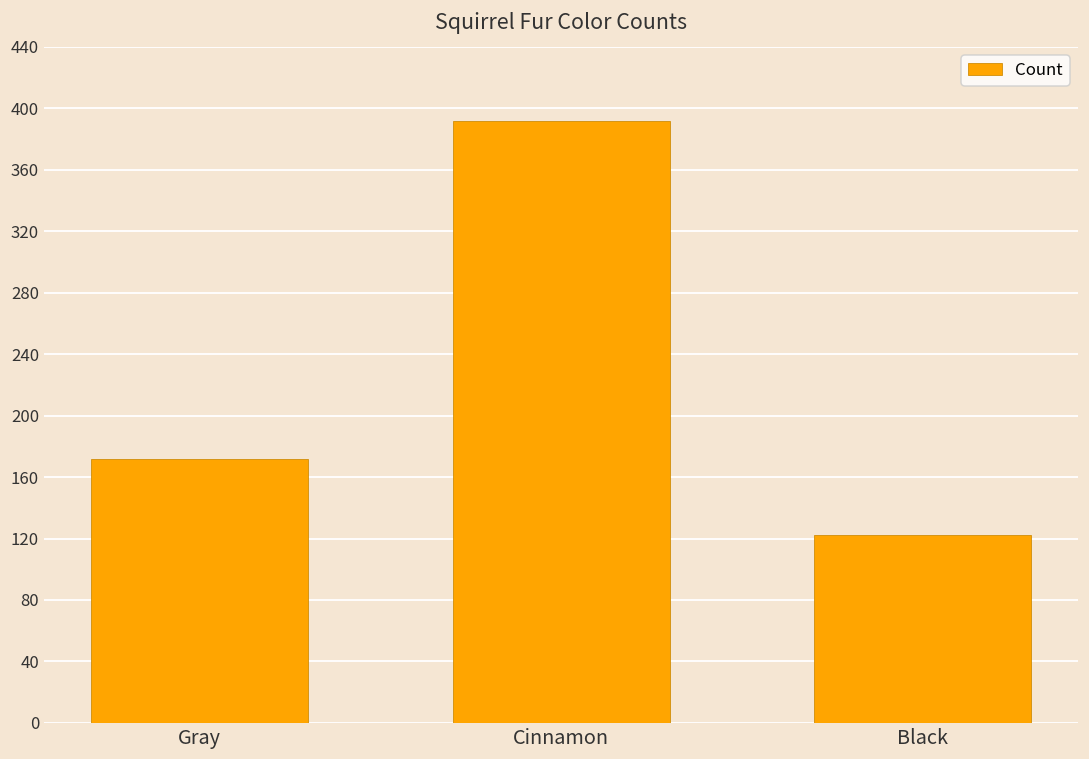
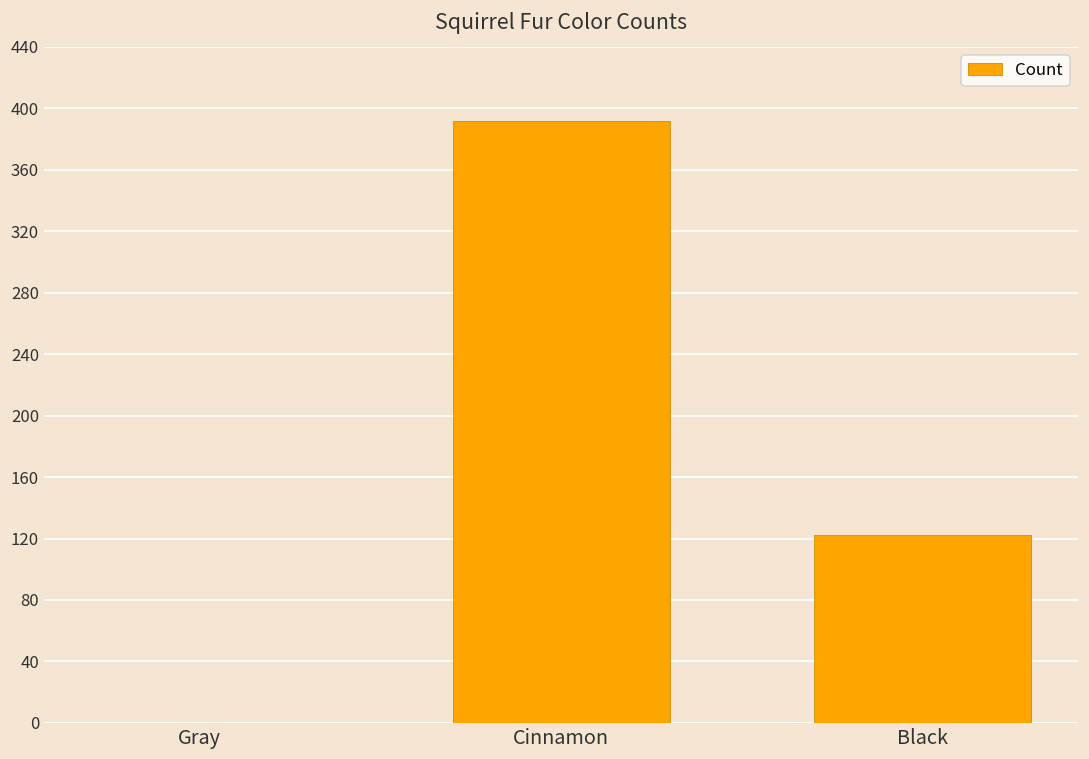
Gray: 172 -> 0
